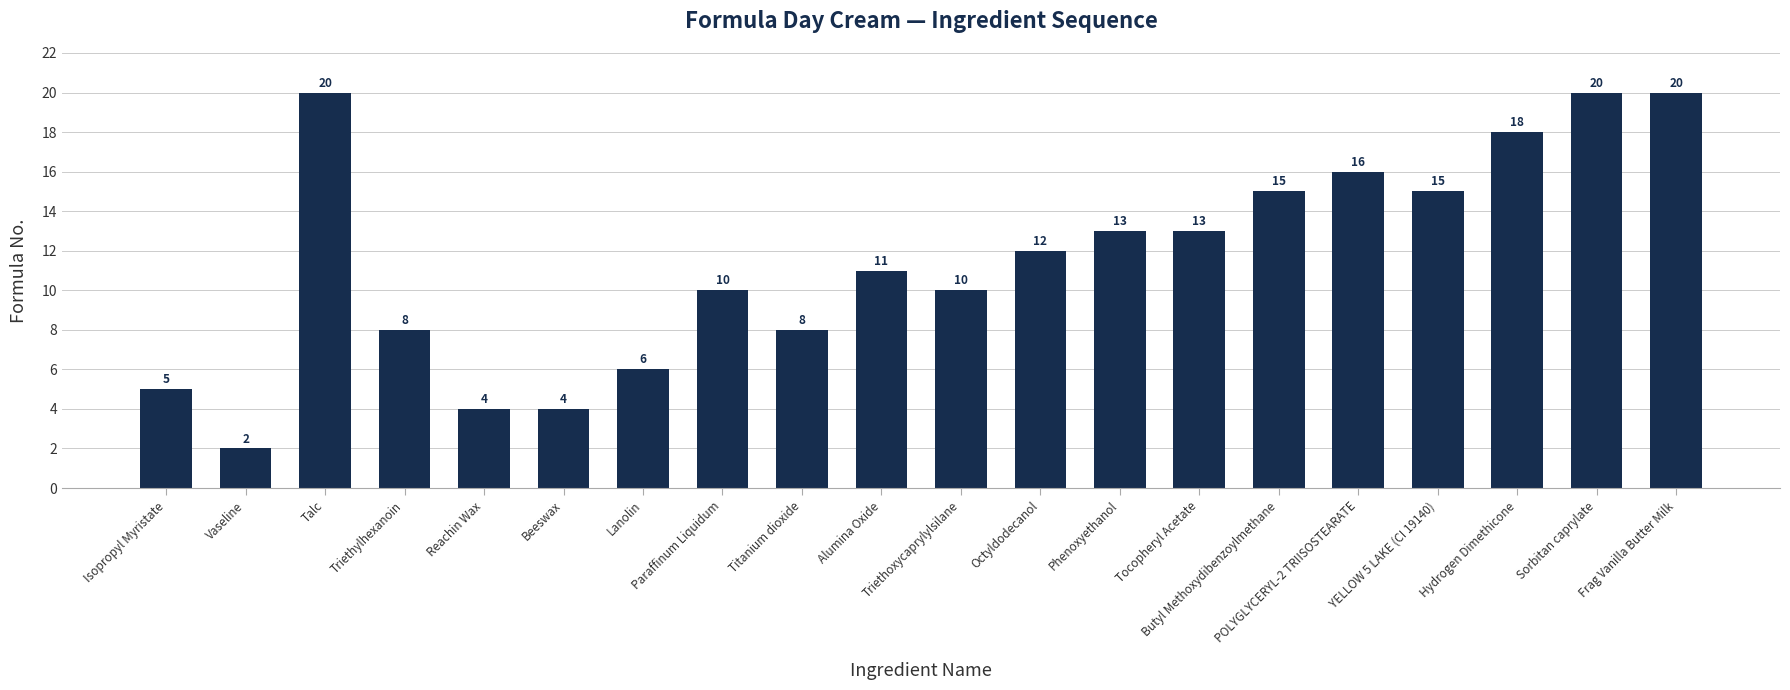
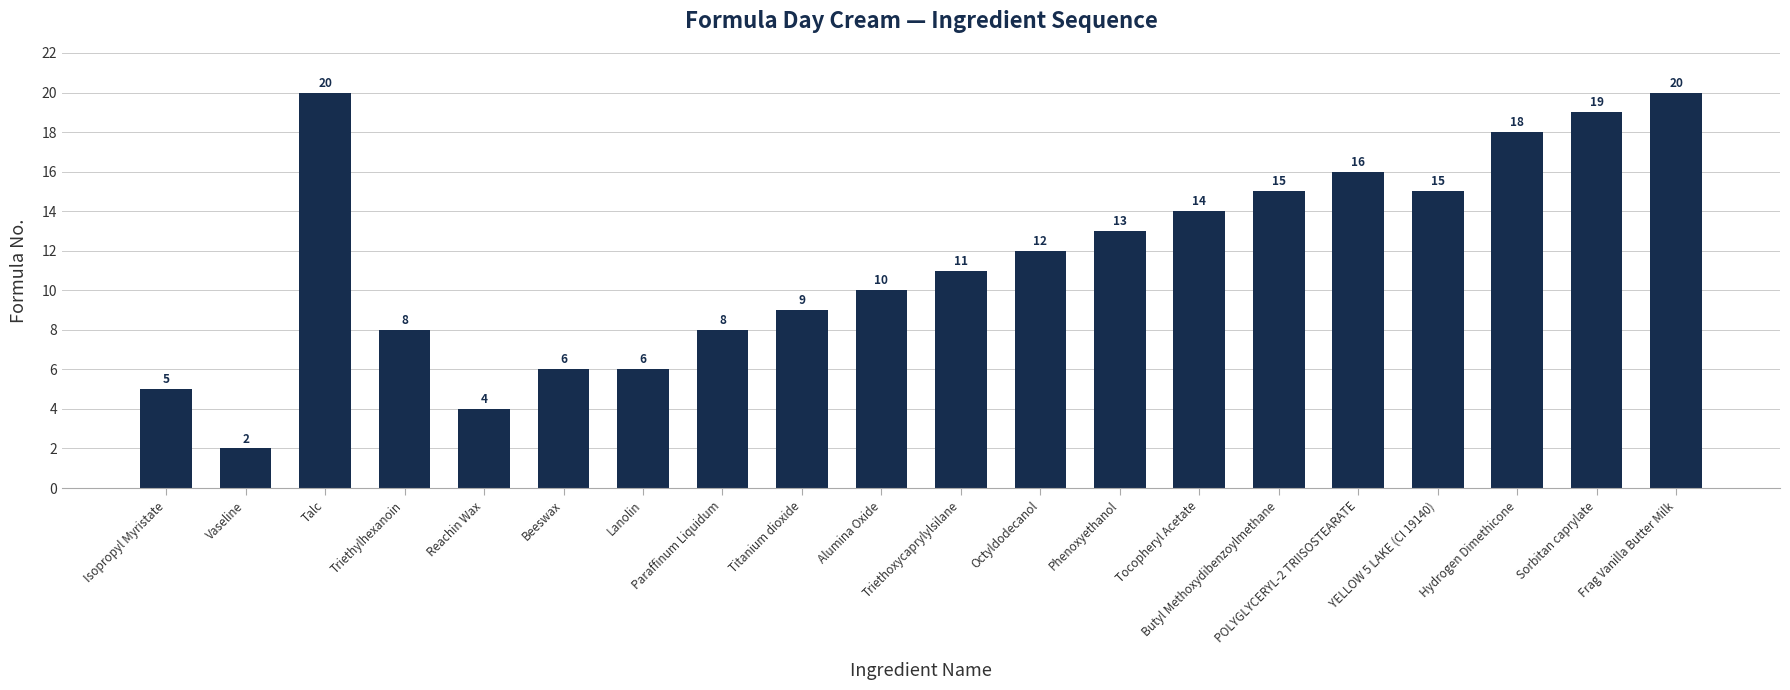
Beeswax: 4 -> 6
Paraffinum Liquidum: 10 -> 8
Titanium dioxide: 8 -> 9
Alumina Oxide: 11 -> 10
Triethoxycaprylylsilane: 10 -> 11
Tocopheryl Acetate: 13 -> 14
Sorbitan caprylate: 20 -> 19
